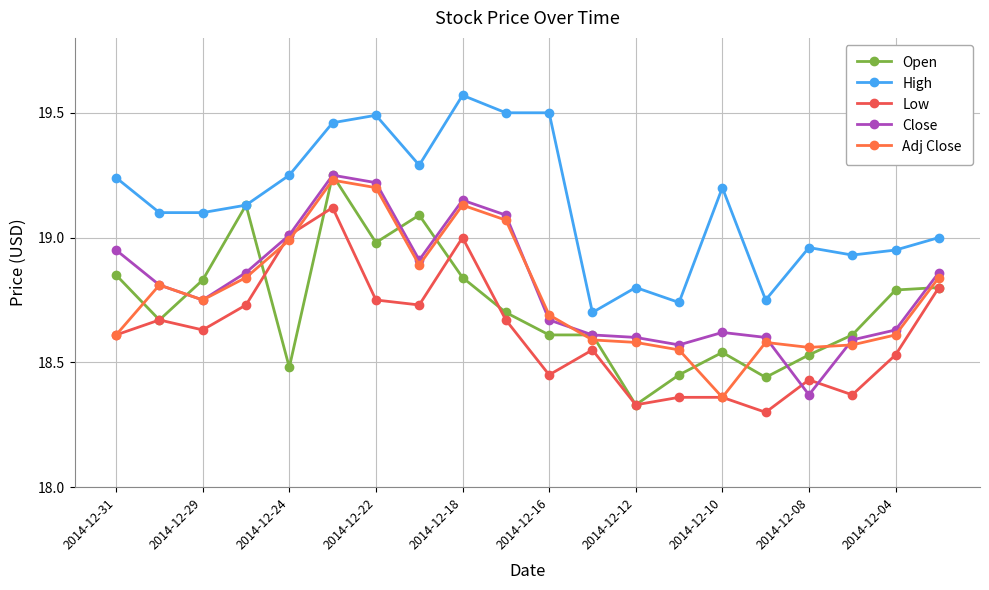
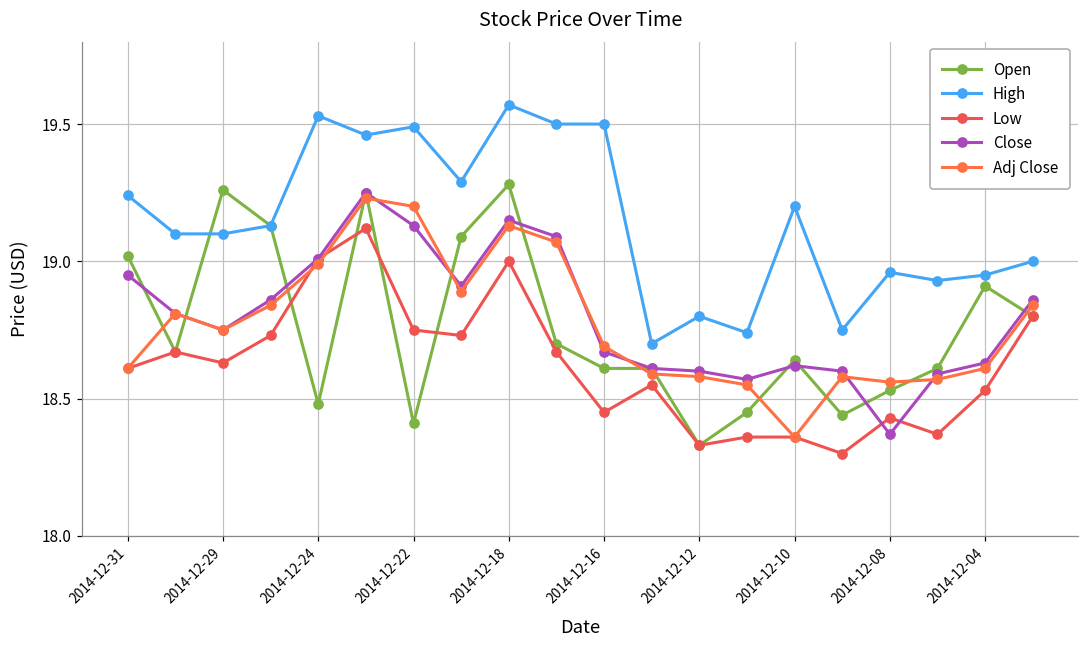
Open, 2014-12-31: 18.85 -> 19.02
Open, 2014-12-29: 18.83 -> 19.26
High, 2014-12-24: 19.25 -> 19.53
Open, 2014-12-22: 18.98 -> 18.41
Close, 2014-12-22: 19.22 -> 19.13
Open, 2014-12-18: 18.84 -> 19.28
Open, 2014-12-10: 18.54 -> 18.64
Open, 2014-12-04: 18.79 -> 18.91
